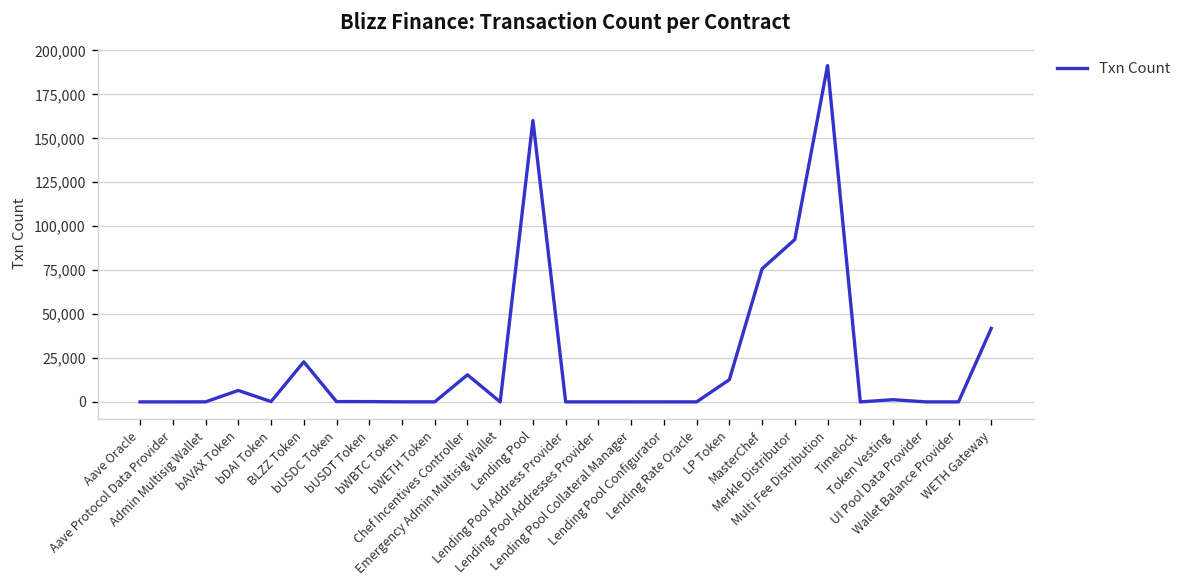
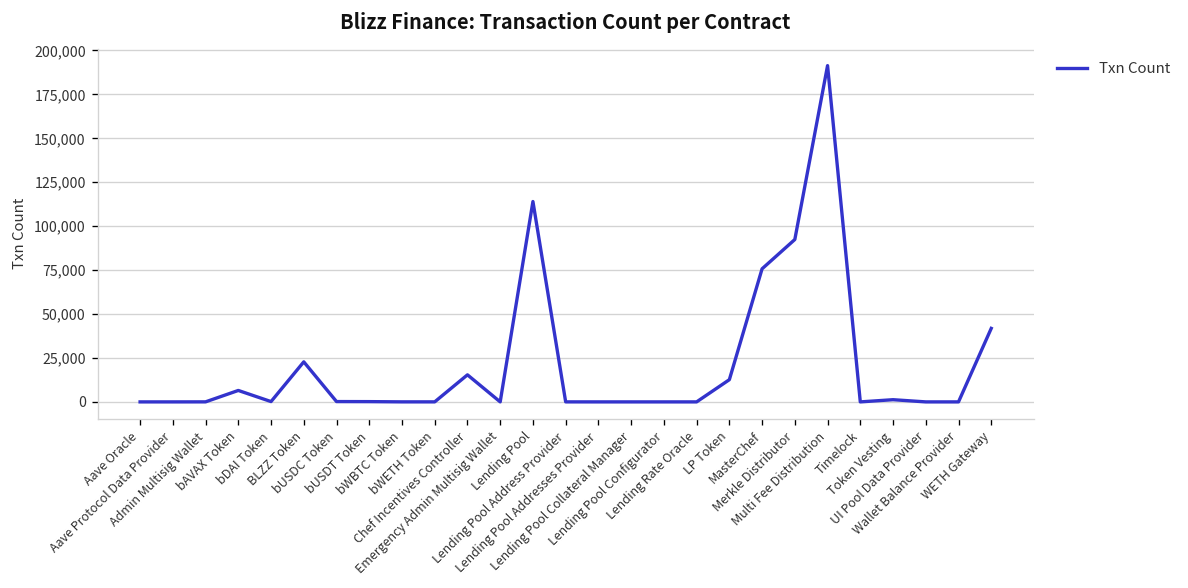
Lending Pool: 160,000 -> 114,000
